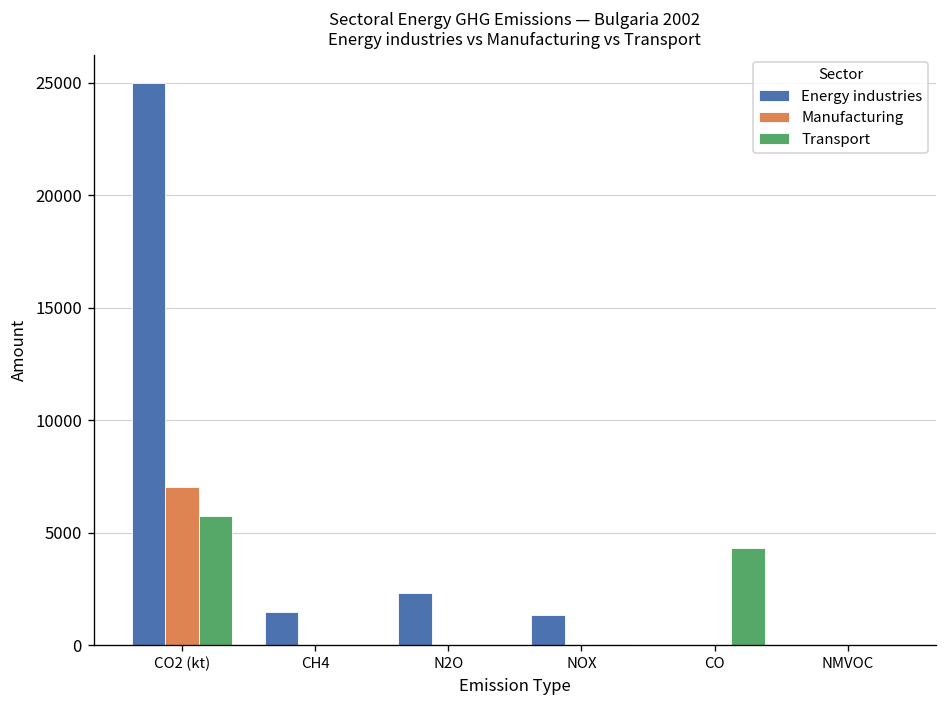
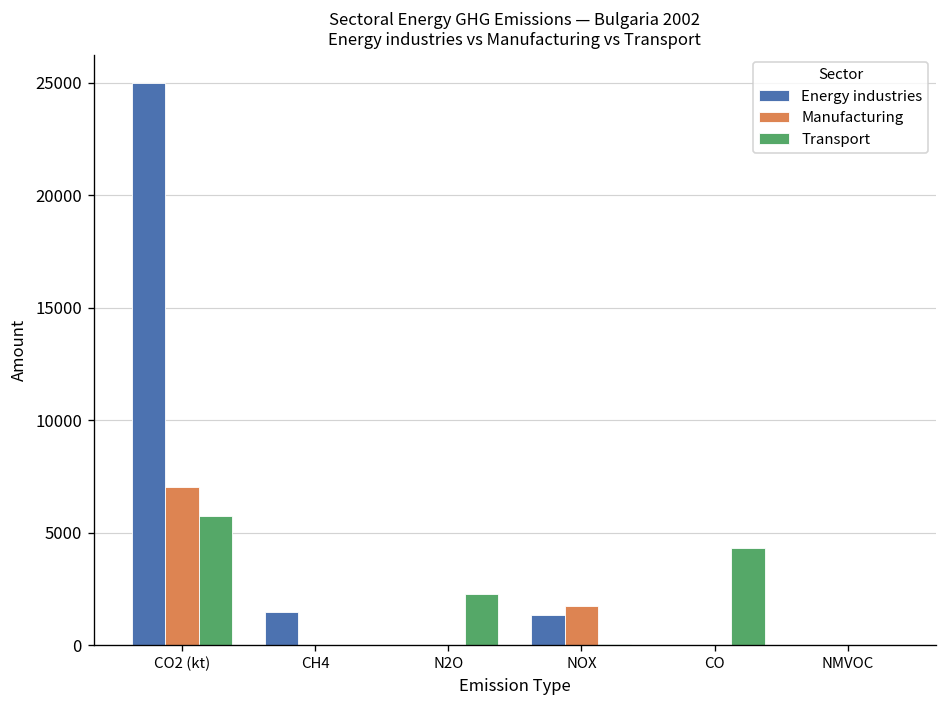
Energy industries, N2O: 2300 -> 0
Transport, N2O: 0 -> 2300
Manufacturing, NOX: 0 -> 1700
